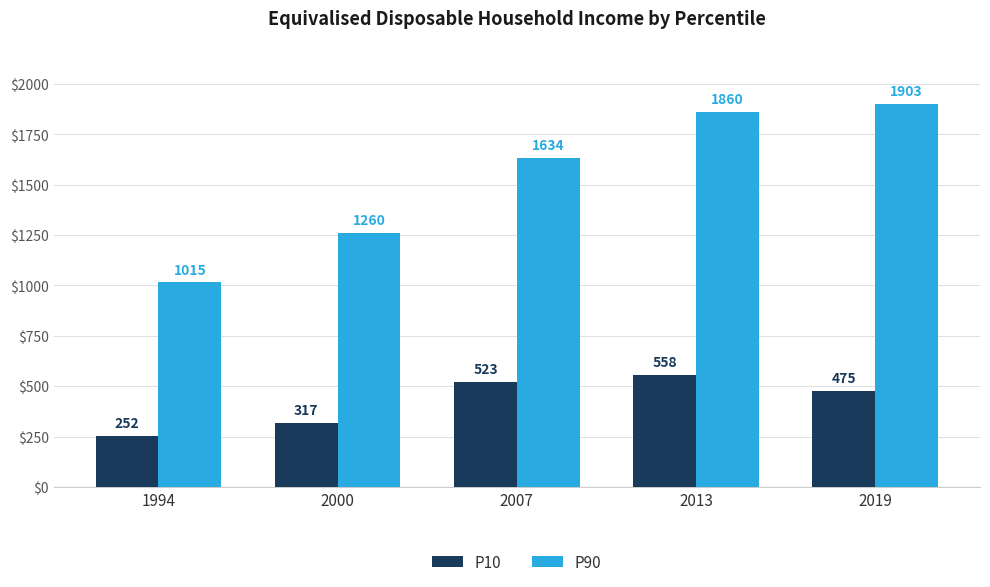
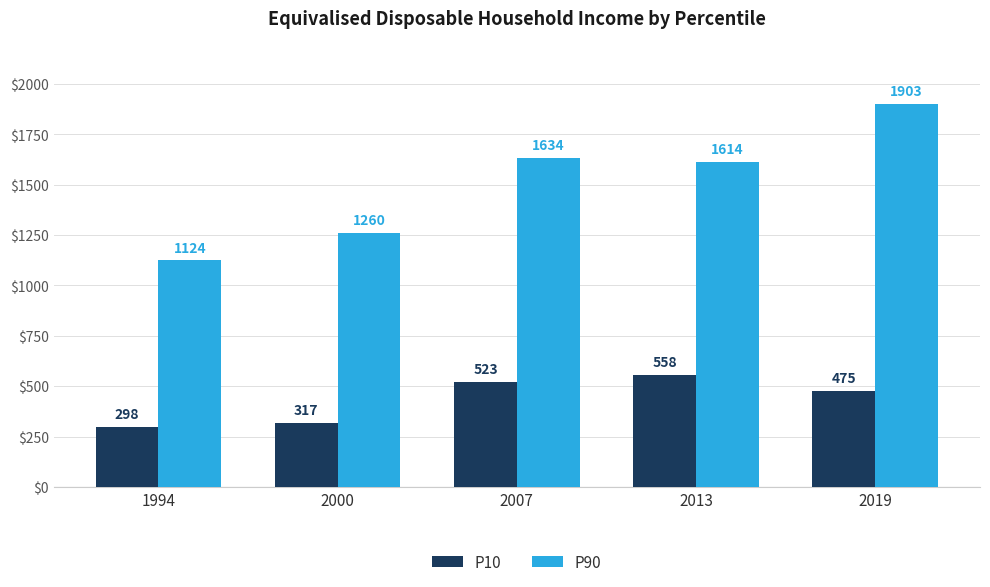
P10, 1994: 252 -> 298
P90, 1994: 1015 -> 1124
P90, 2013: 1860 -> 1614
